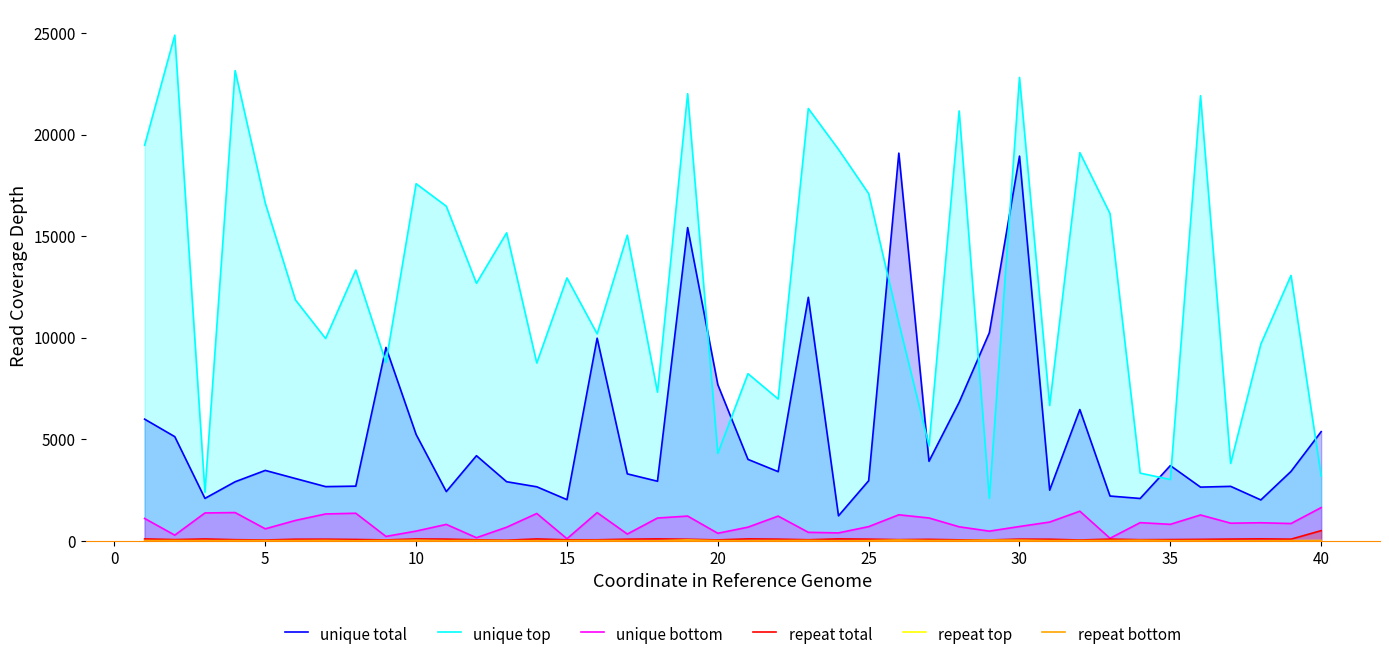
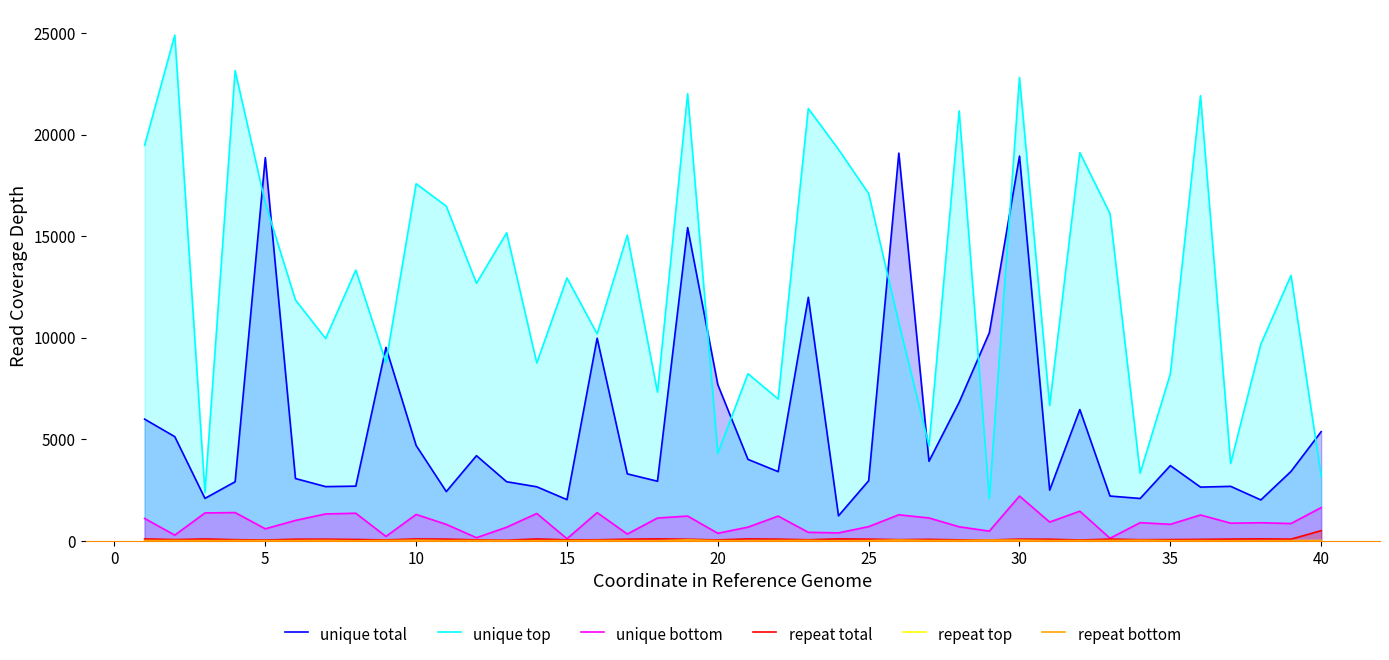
unique total, 5: 3500 -> 18900
unique total, 10: 5200 -> 4700
unique bottom, 10: 500 -> 1300
unique bottom, 30: 700 -> 2200
unique top, 35: 3000 -> 8200
